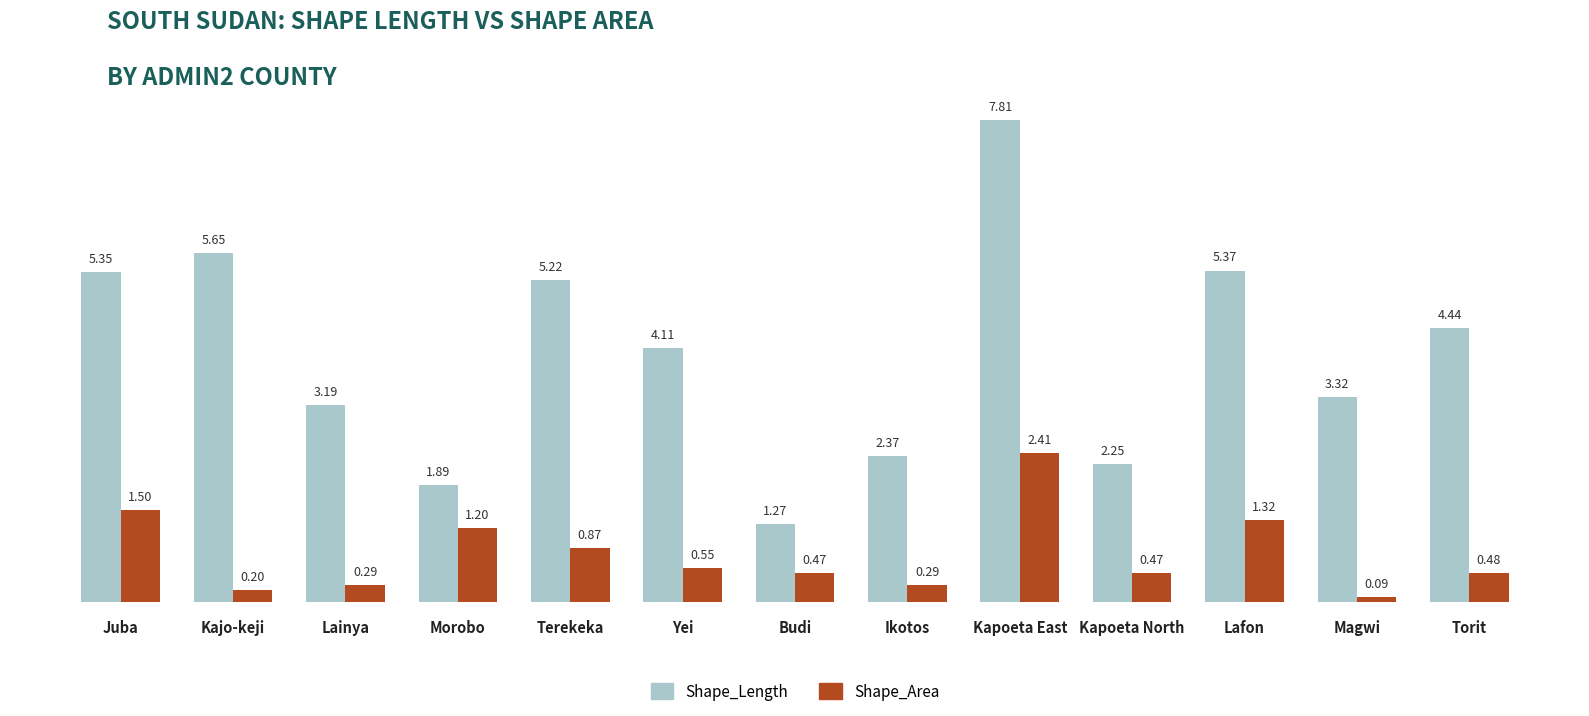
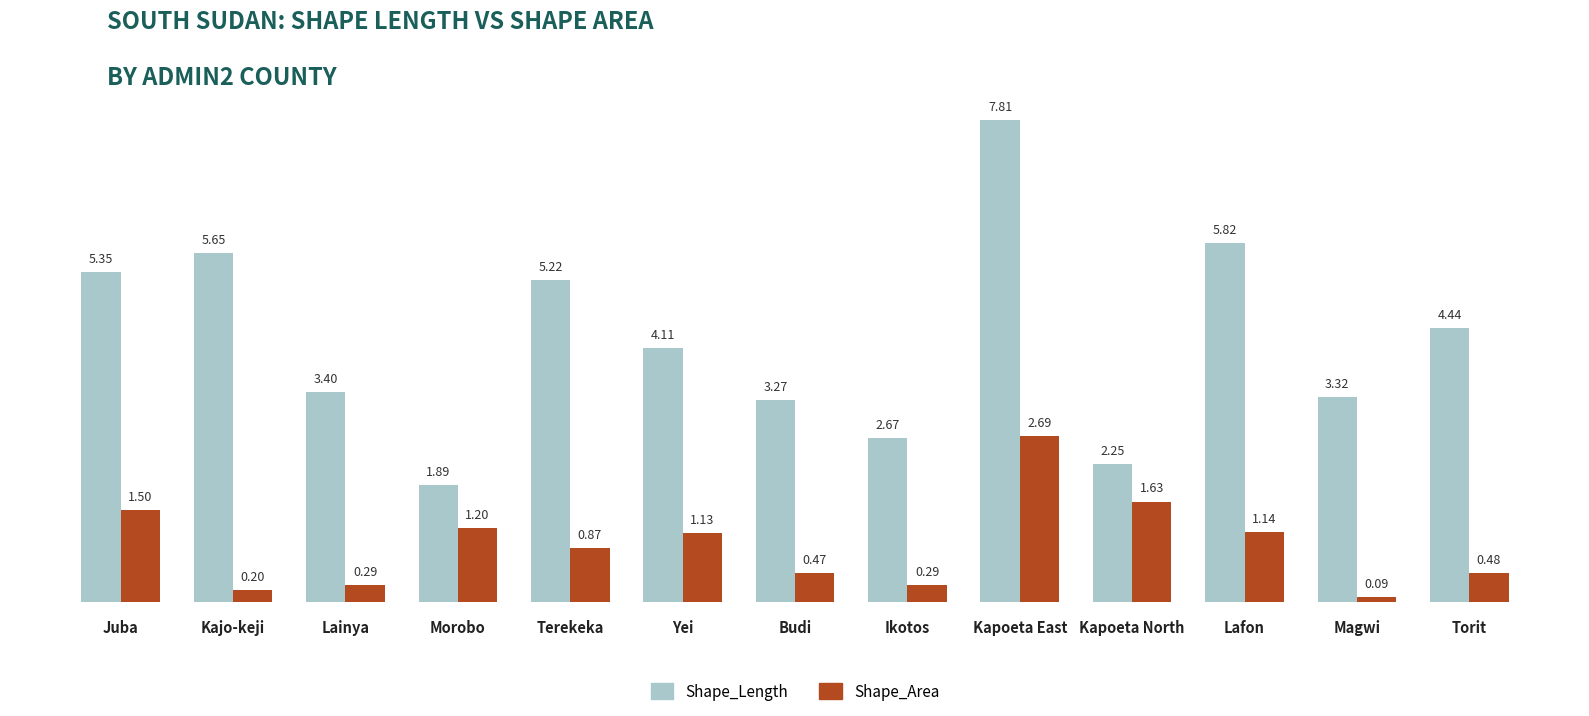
Shape_Length, Lainya: 3.19 -> 3.40
Shape_Area, Yei: 0.55 -> 1.13
Shape_Length, Budi: 1.27 -> 3.27
Shape_Length, Ikotos: 2.37 -> 2.67
Shape_Area, Kapoeta East: 2.41 -> 2.69
Shape_Area, Kapoeta North: 0.47 -> 1.63
Shape_Length, Lafon: 5.37 -> 5.82
Shape_Area, Lafon: 1.32 -> 1.14
